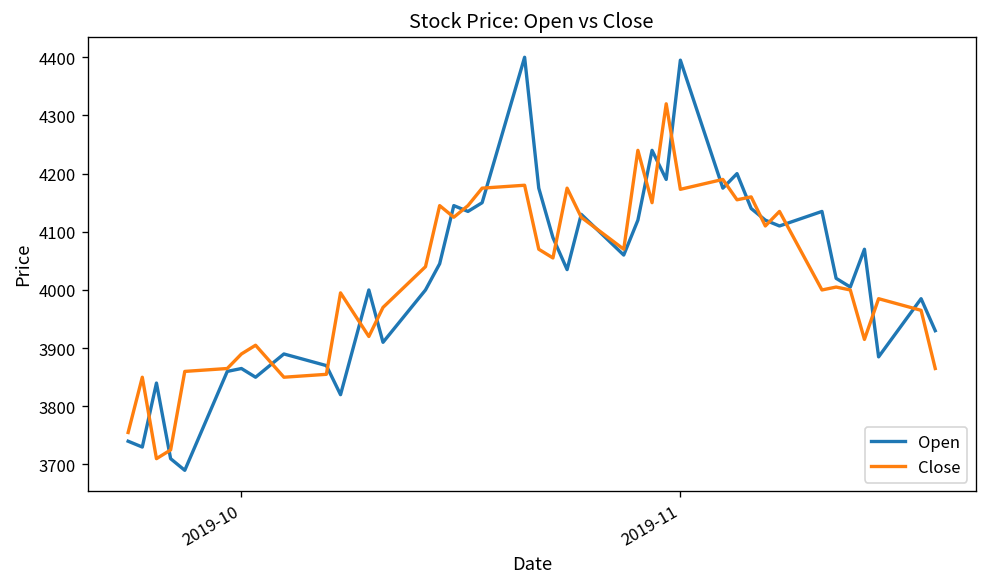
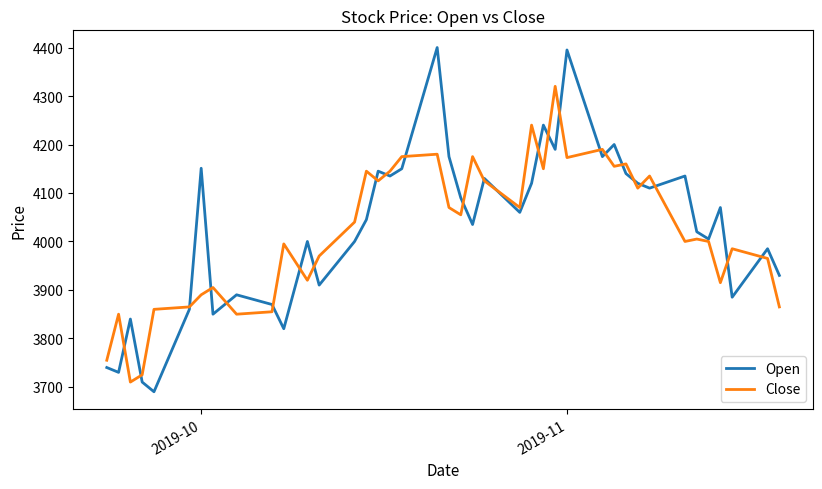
Open, 2019-10: 3870 -> 4150
